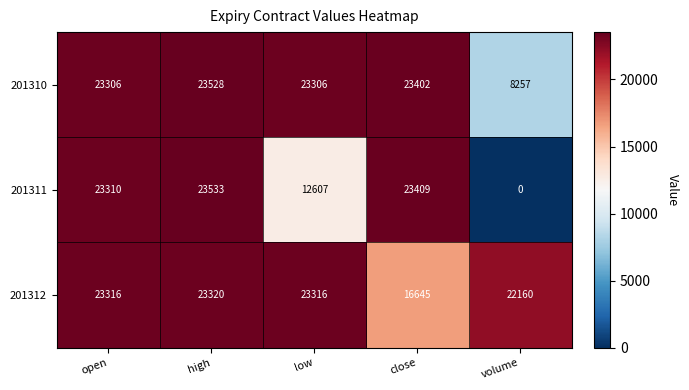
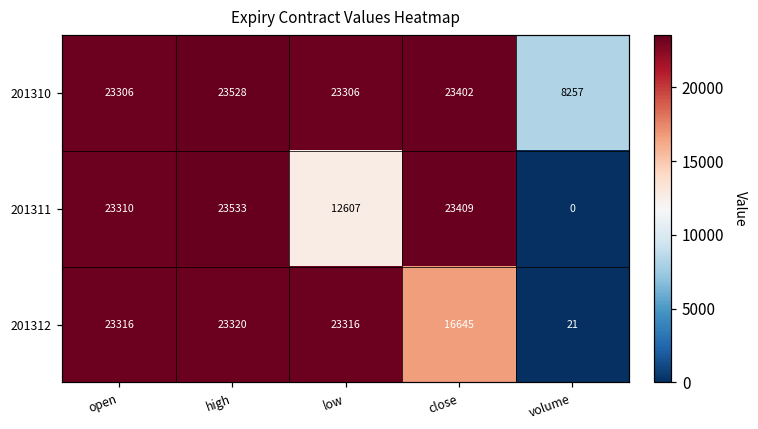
201312, volume: 22160 -> 21
